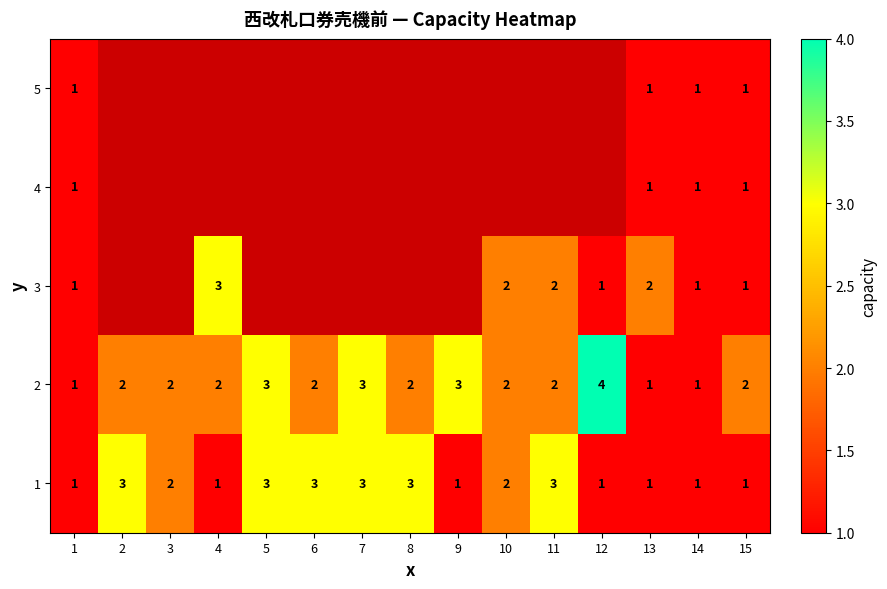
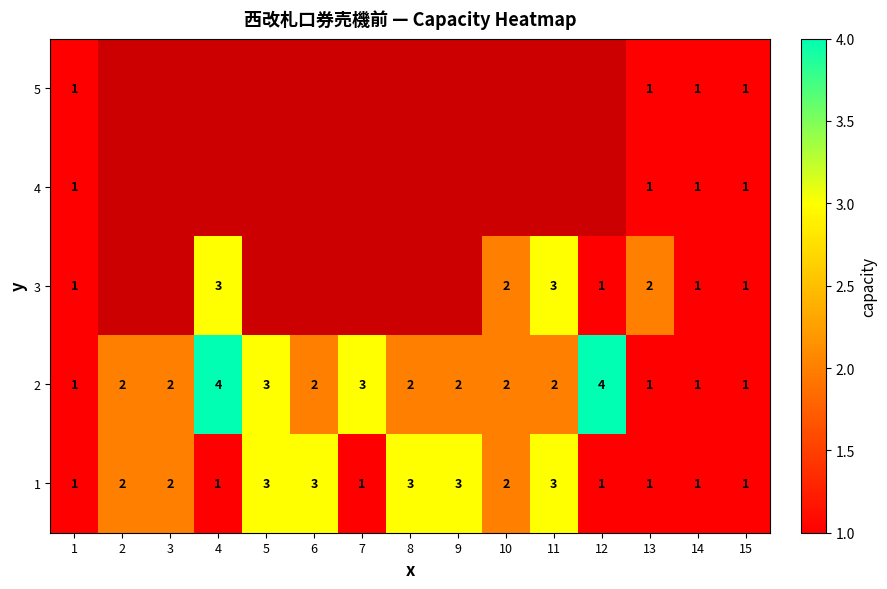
3, 11: 2 -> 3
2, 4: 2 -> 4
2, 9: 3 -> 2
2, 15: 2 -> 1
1, 2: 3 -> 2
1, 7: 3 -> 1
1, 9: 1 -> 3
